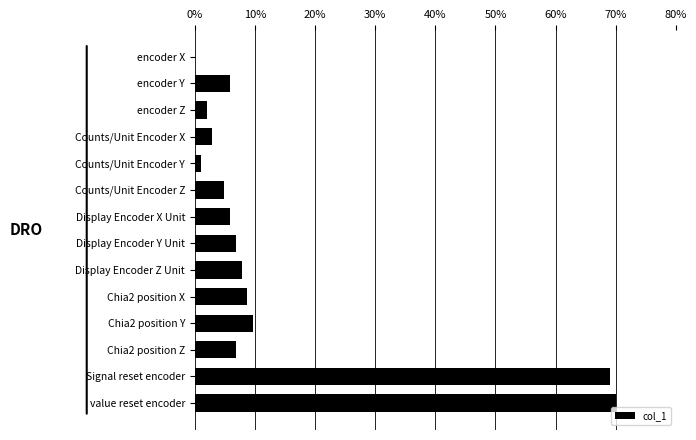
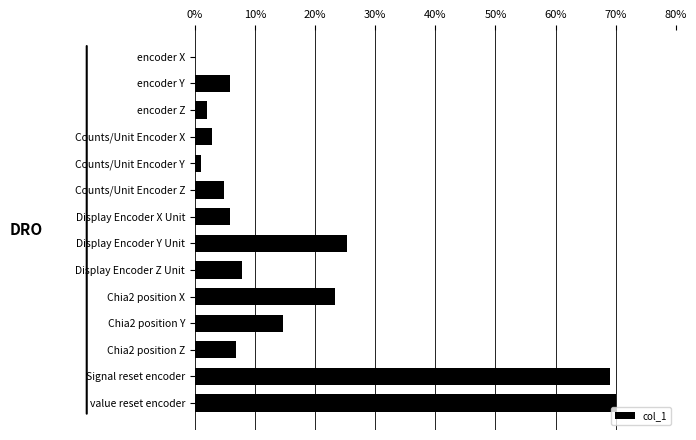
Display Encoder Y Unit: 7% -> 25%
Chia2 position X: 9% -> 23%
Chia2 position Y: 10% -> 15%
